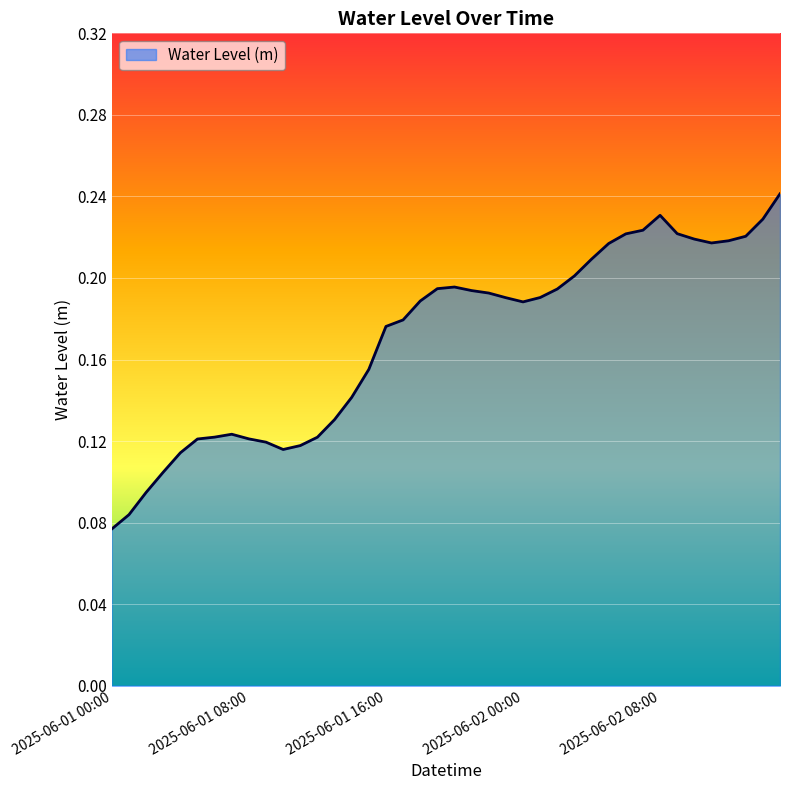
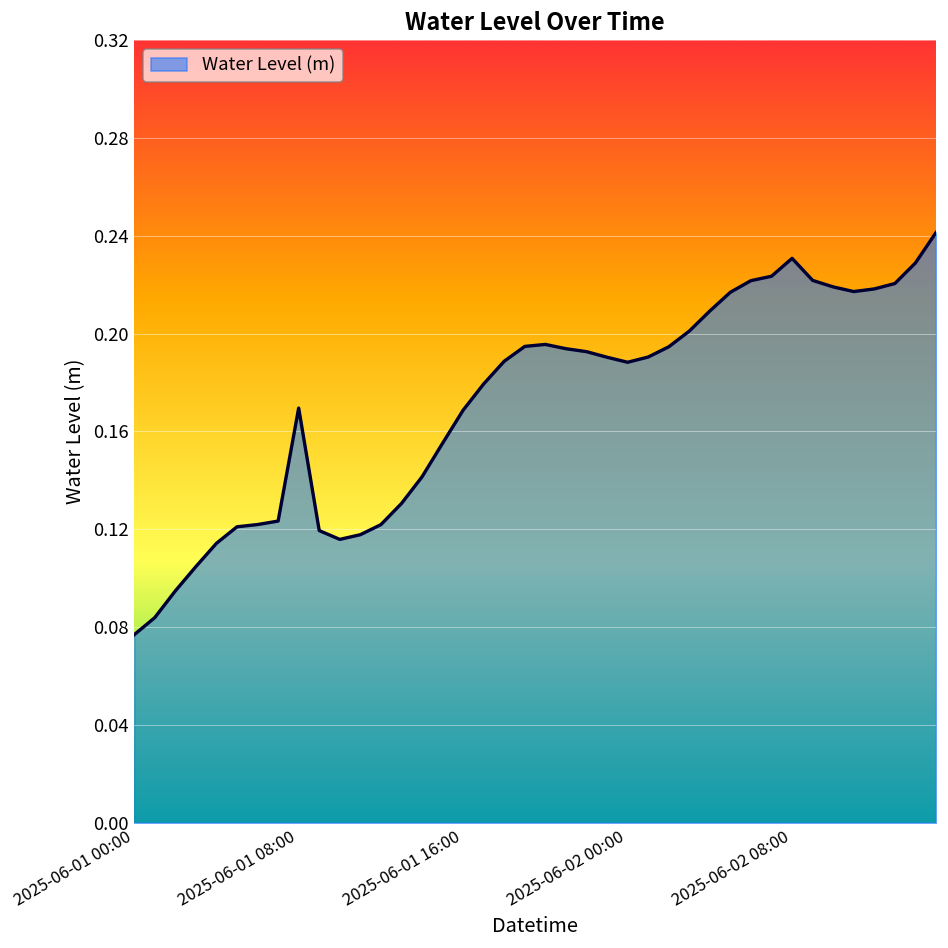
2025-06-01 08:00: 0.121 -> 0.170
2025-06-01 16:00: 0.176 -> 0.169
